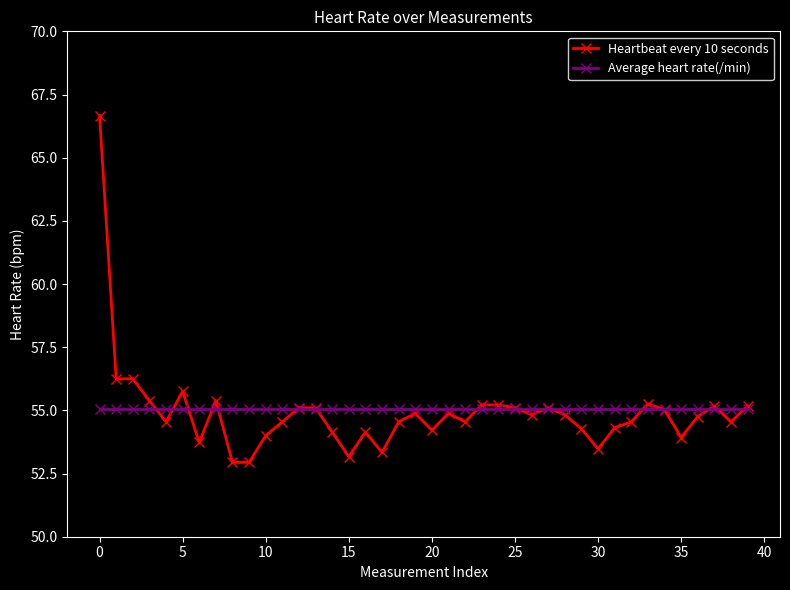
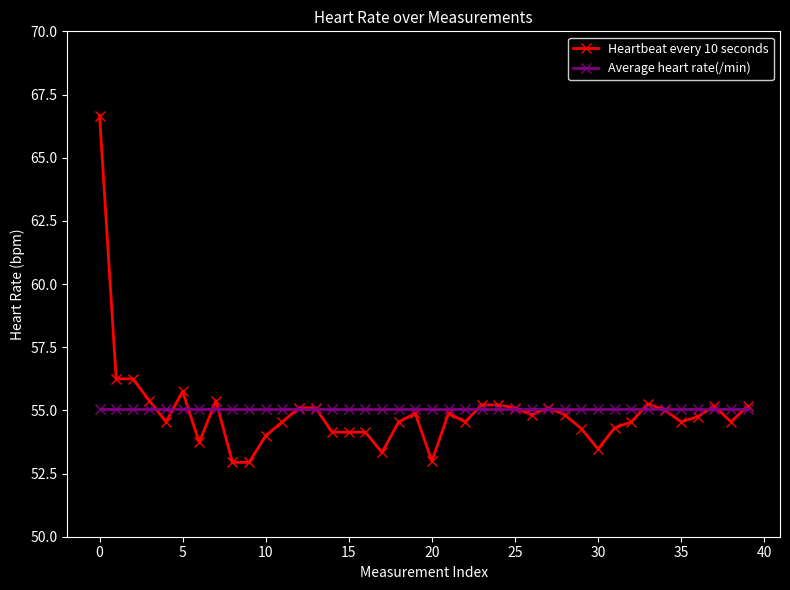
Heartbeat every 10 seconds, 15: 53.2 -> 54.1
Heartbeat every 10 seconds, 20: 54.2 -> 53.0
Heartbeat every 10 seconds, 35: 53.9 -> 54.5
